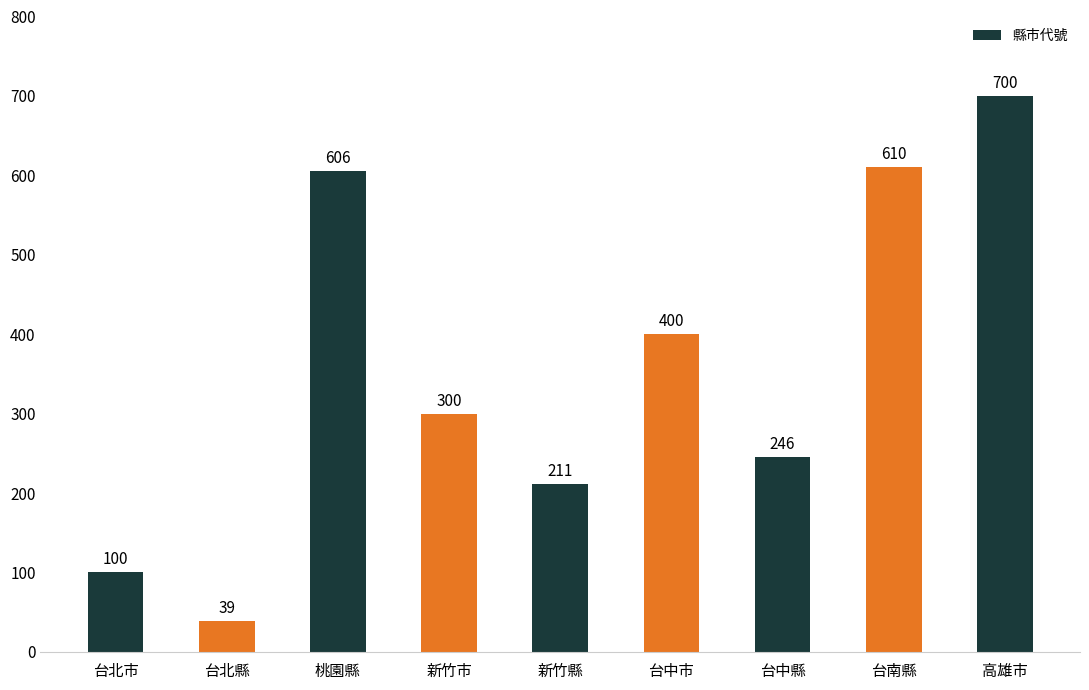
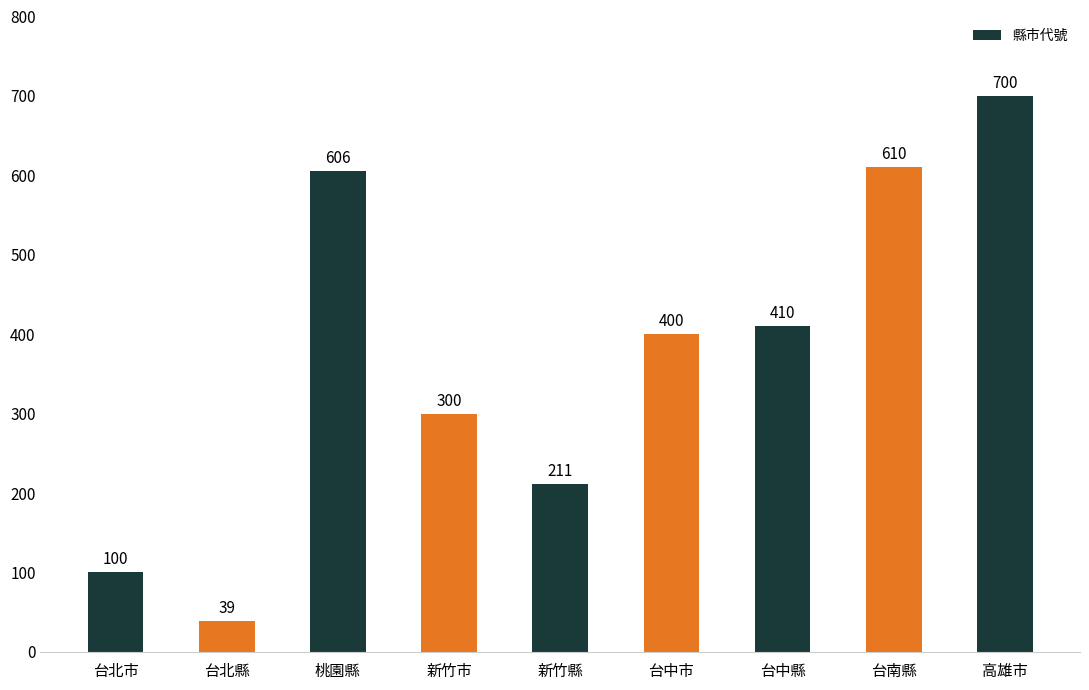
台中縣: 246 -> 410
